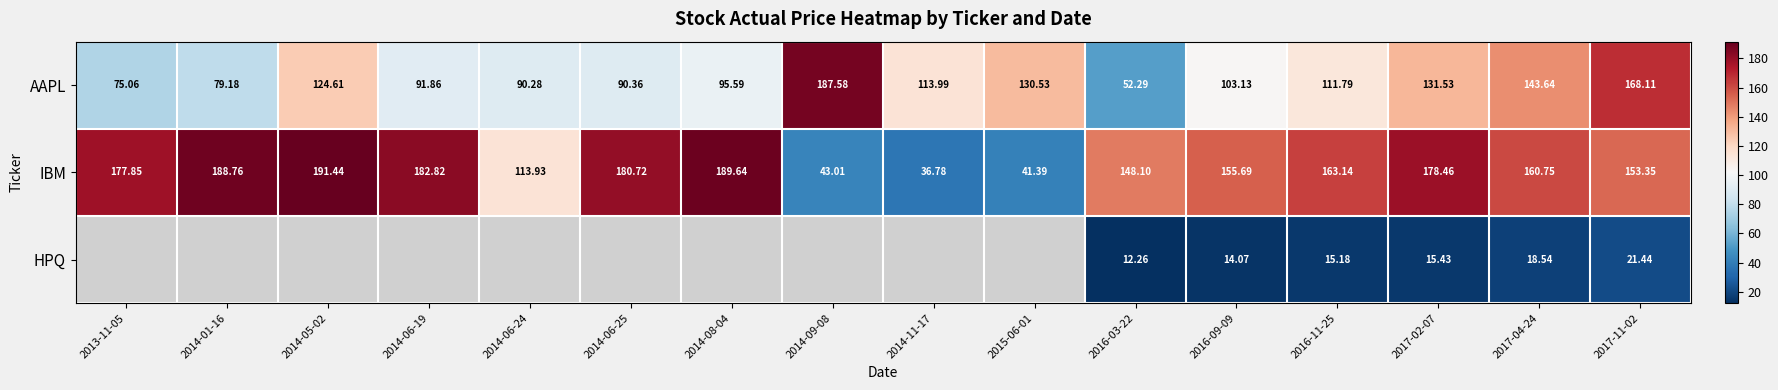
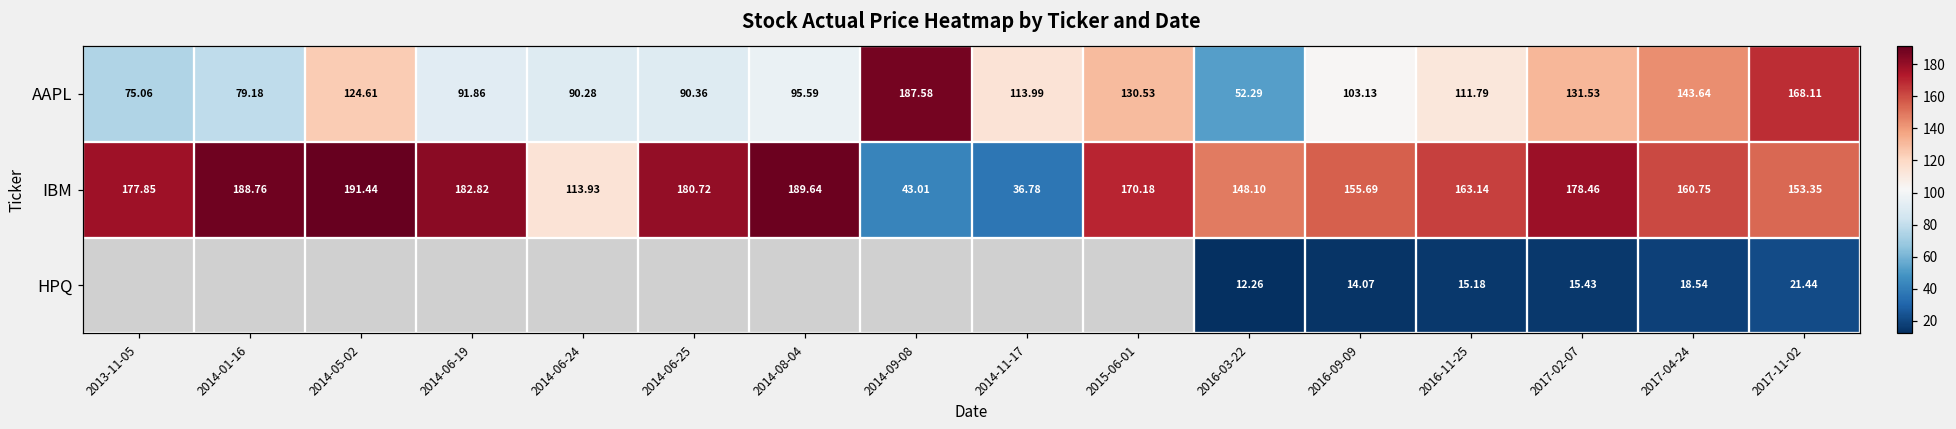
IBM, 2015-06-01: 41.39 -> 170.18
